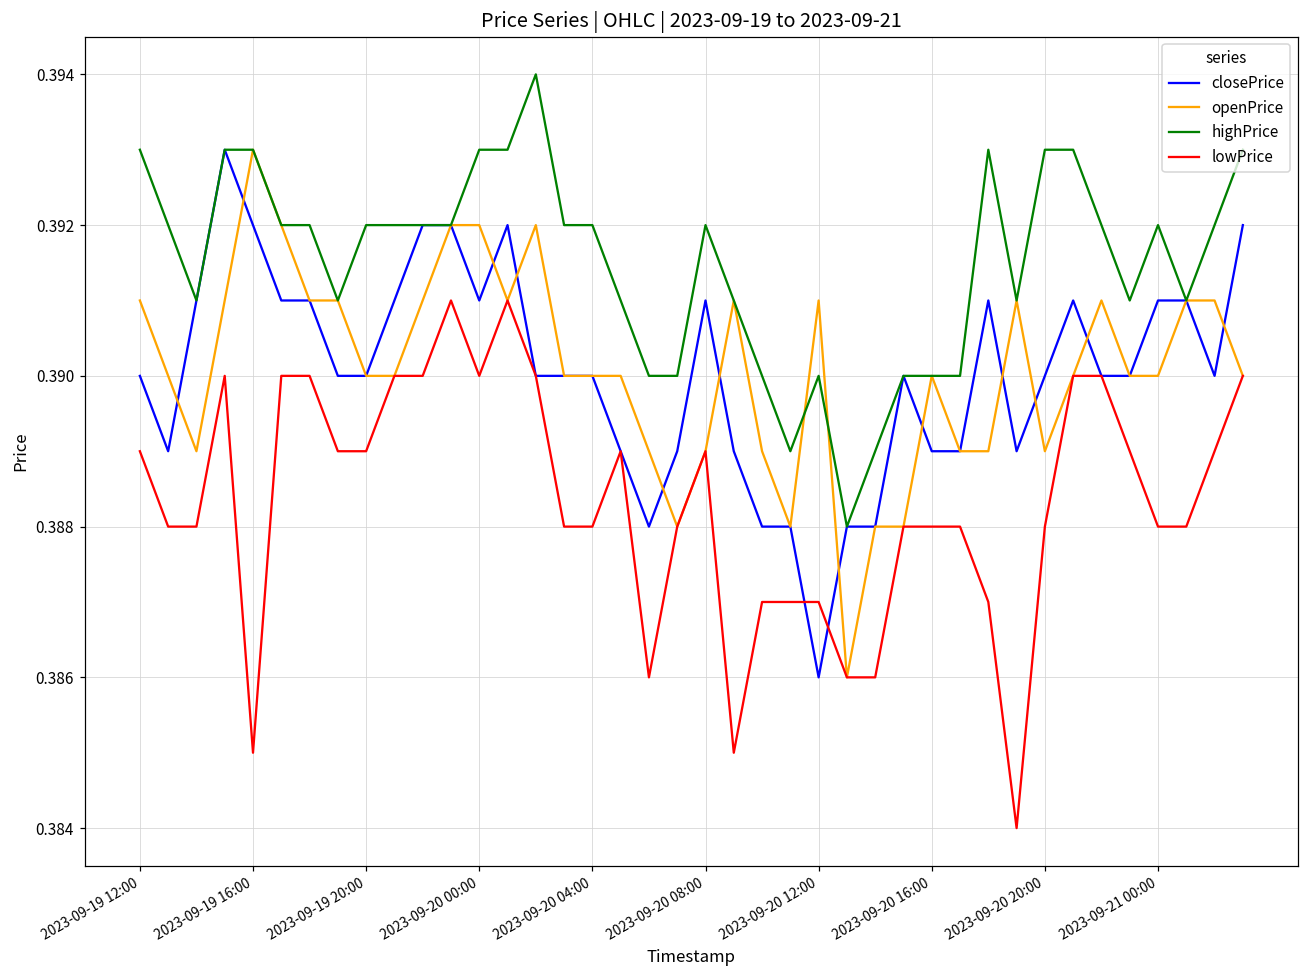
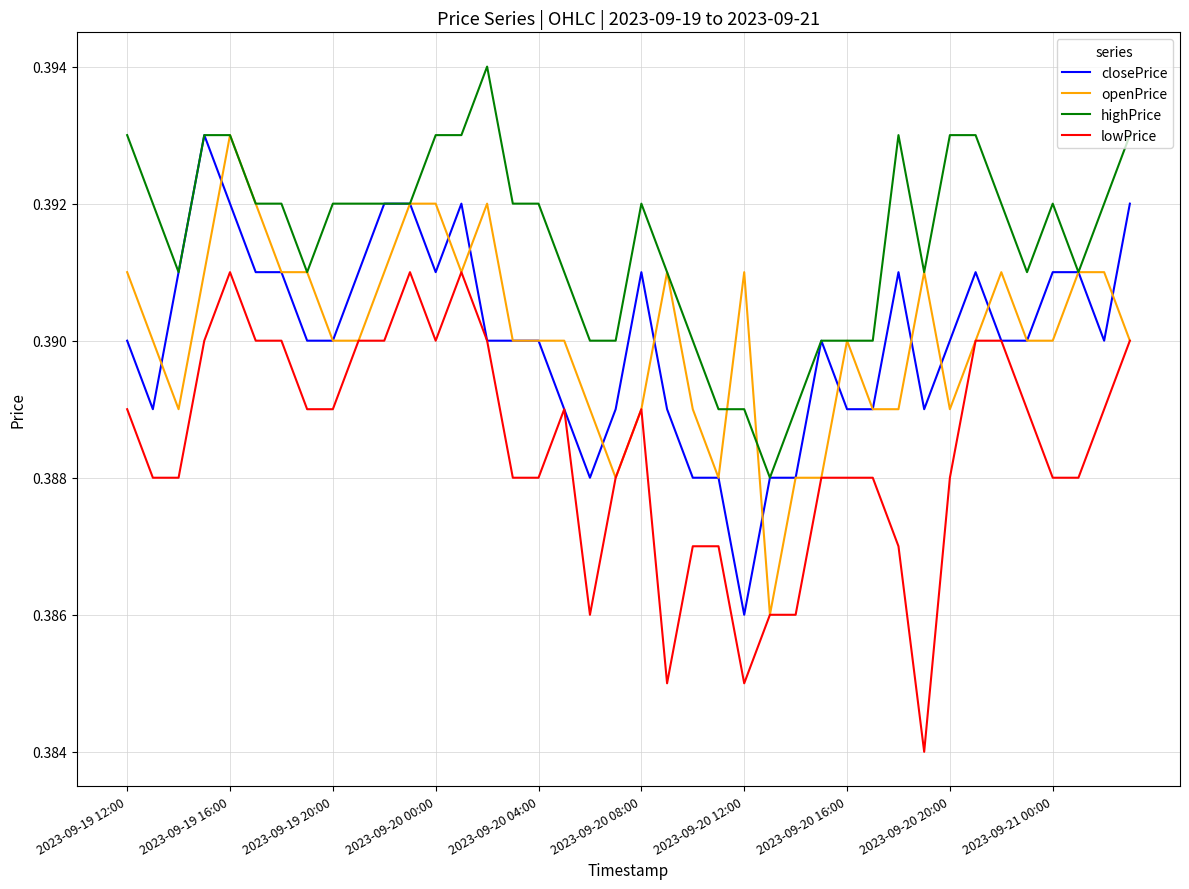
lowPrice, 2023-09-19 16:00: 0.385 -> 0.391
highPrice, 2023-09-20 12:00: 0.390 -> 0.389
lowPrice, 2023-09-20 12:00: 0.387 -> 0.385
